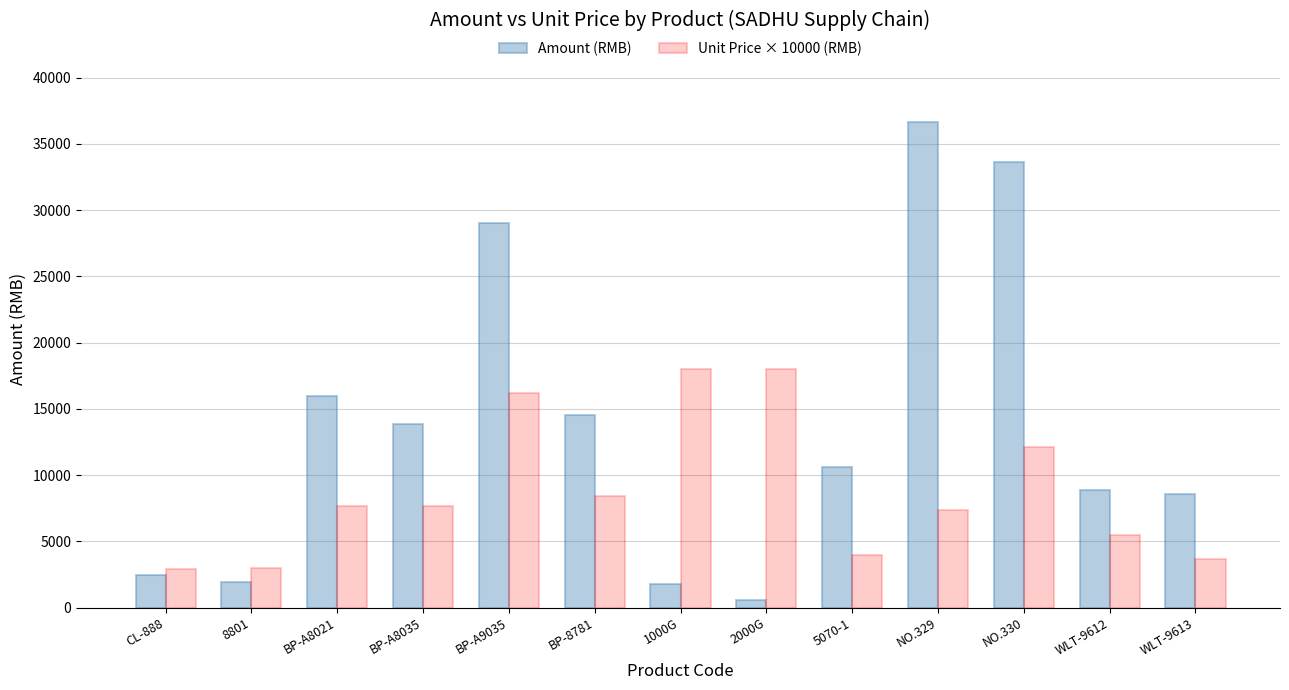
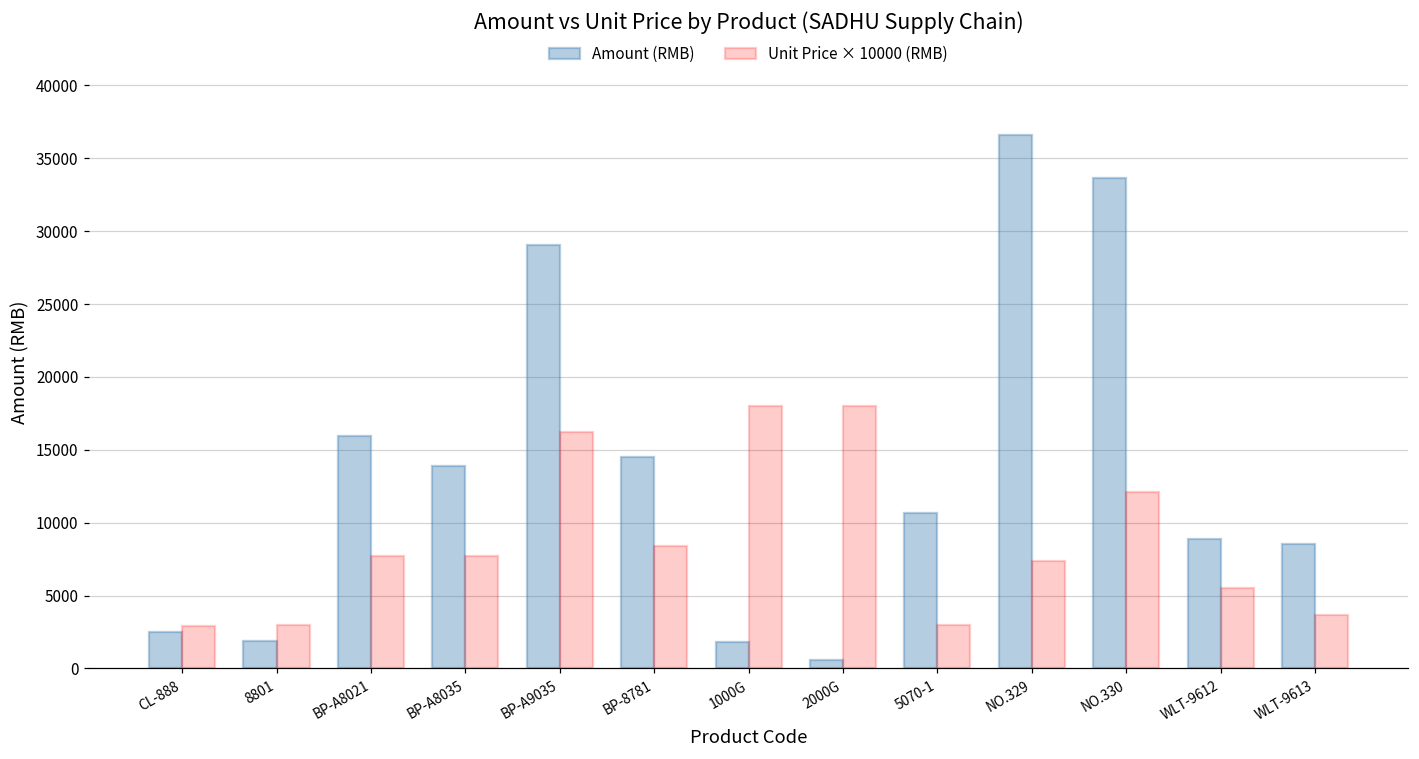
Unit Price × 10000 (RMB), 5070-1: 4000 -> 3000
